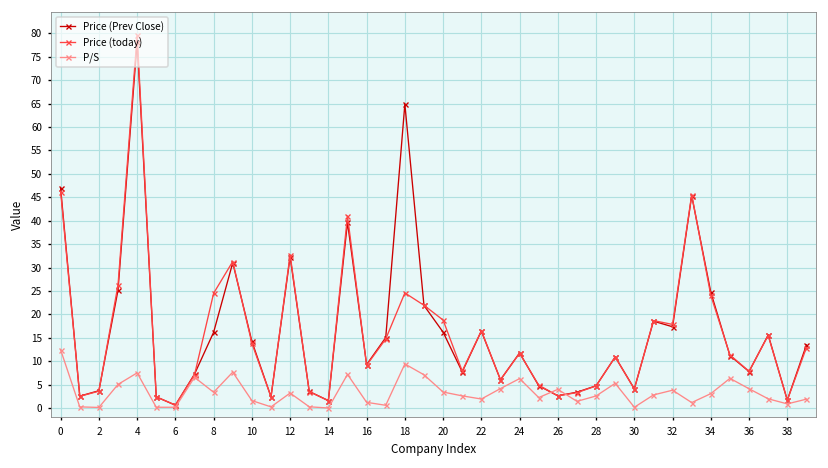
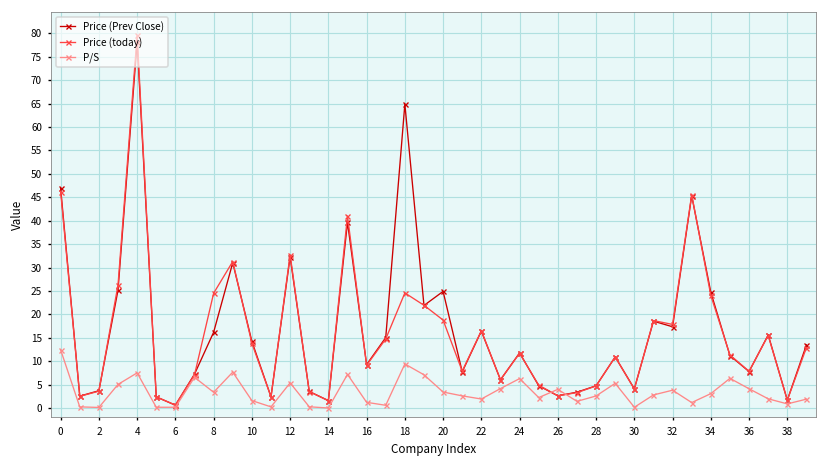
P/S, 12: 3 -> 5
Price (Prev Close), 20: 16 -> 25
